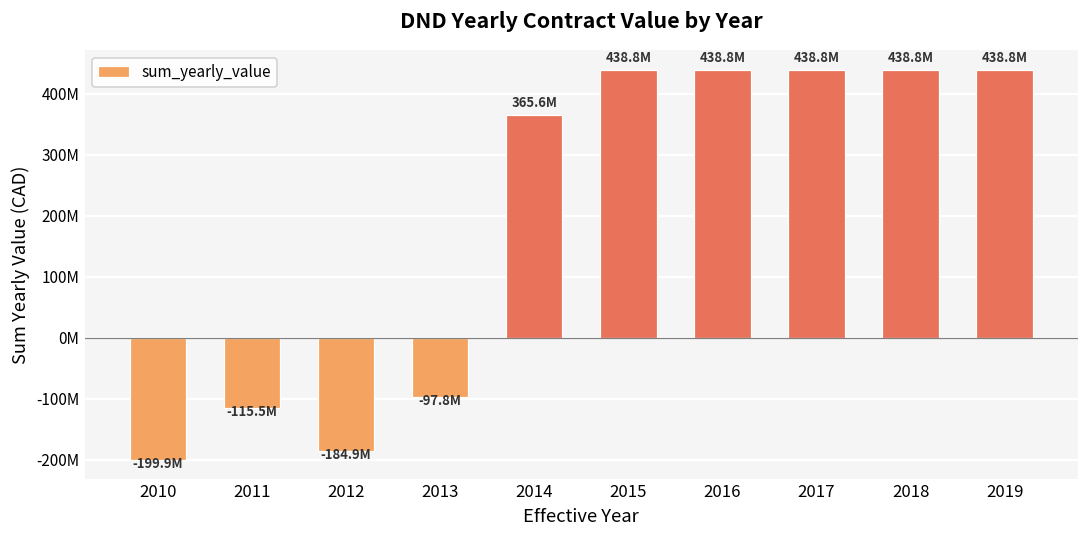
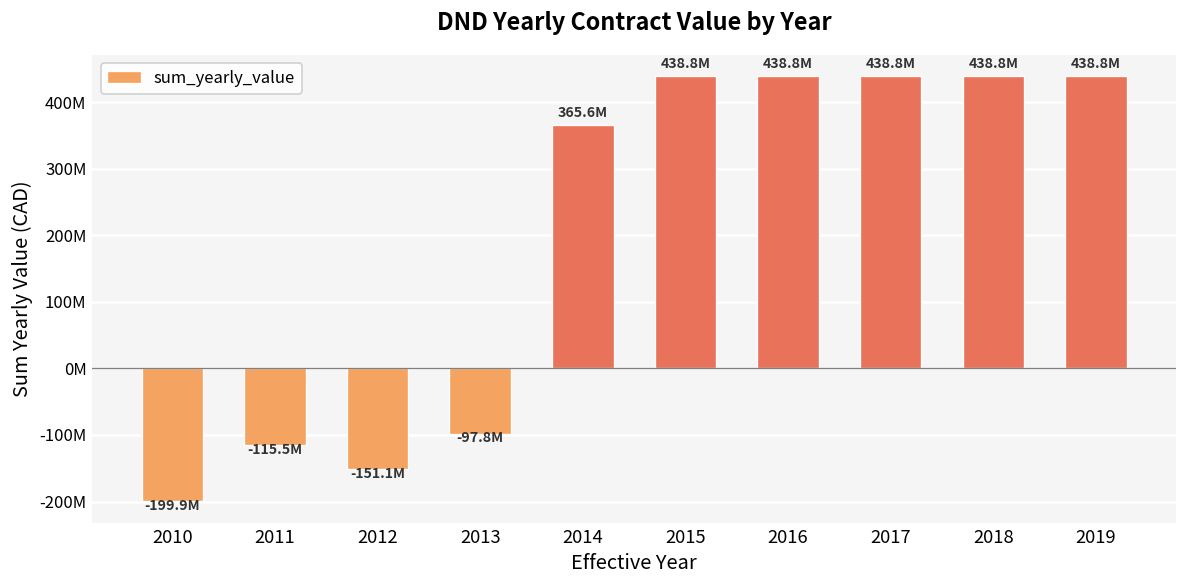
2012: -184.9M -> -151.1M
